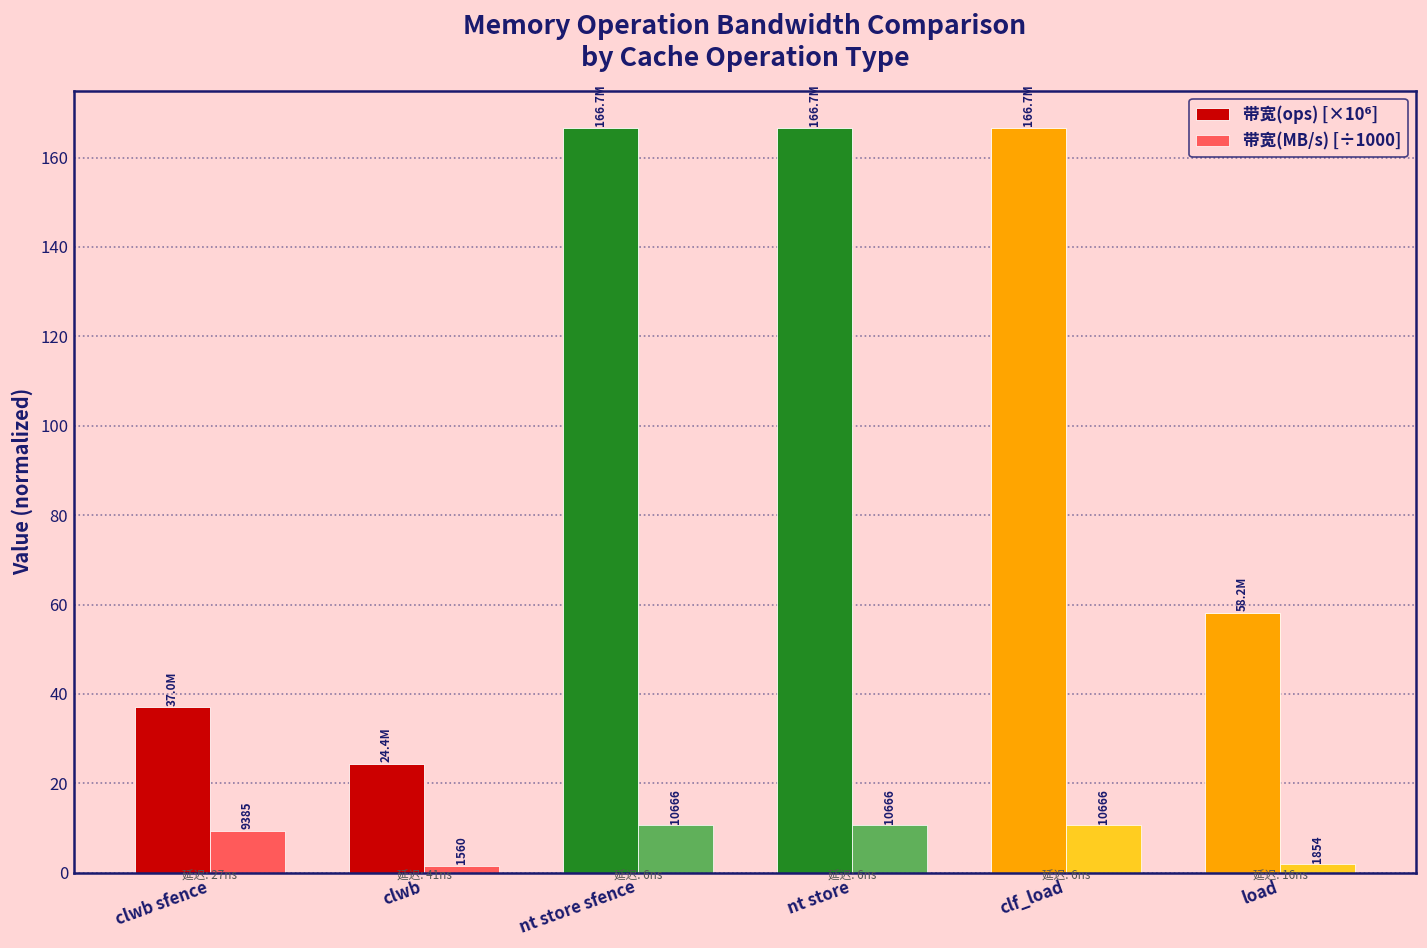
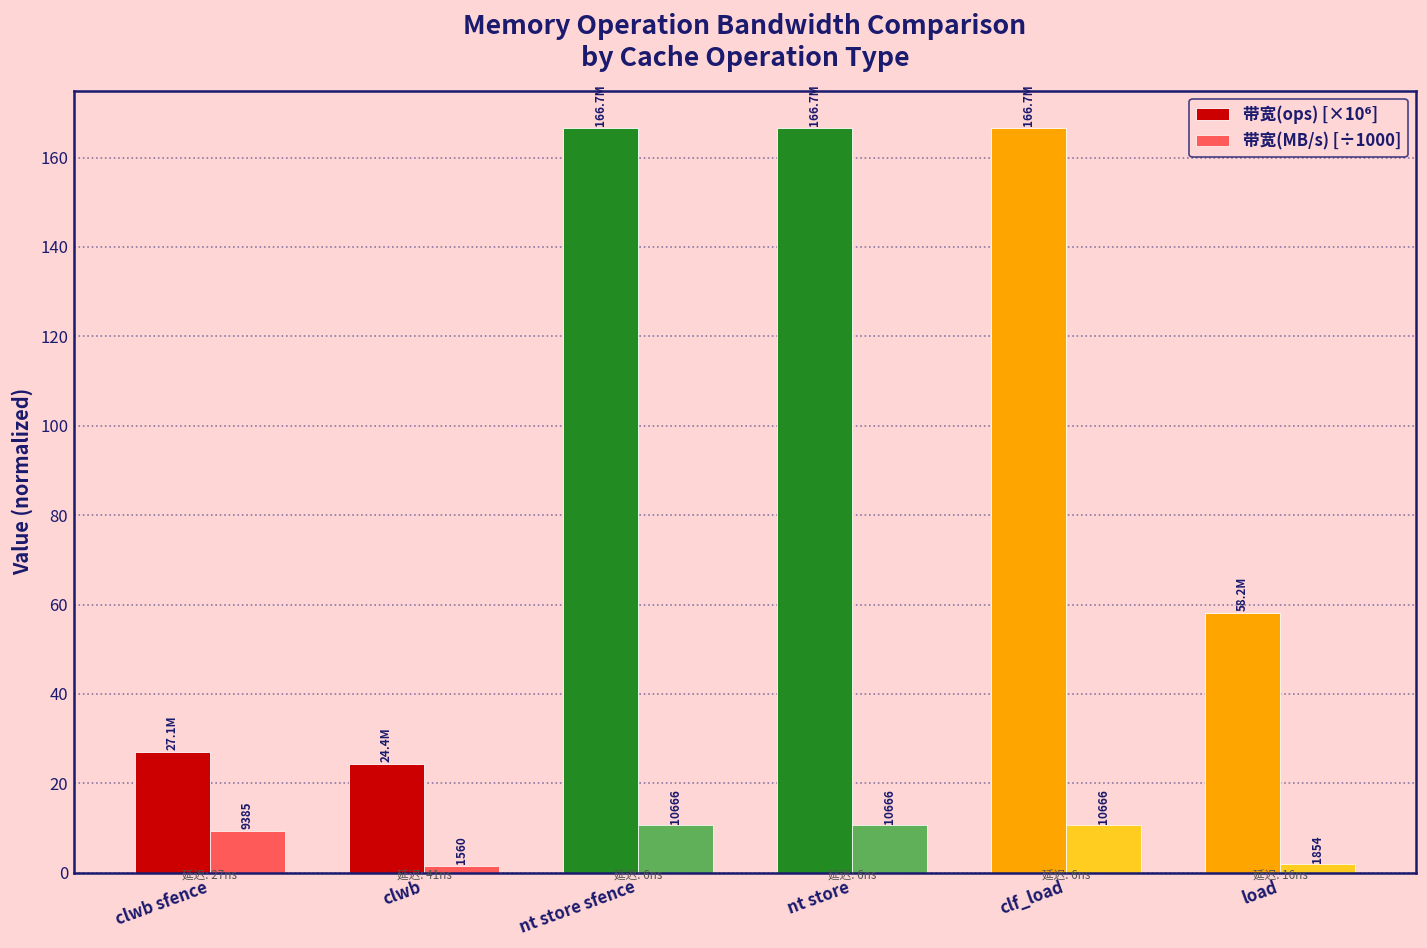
带宽(ops) [×10⁶], clwb sfence: 37.0M -> 27.1M
